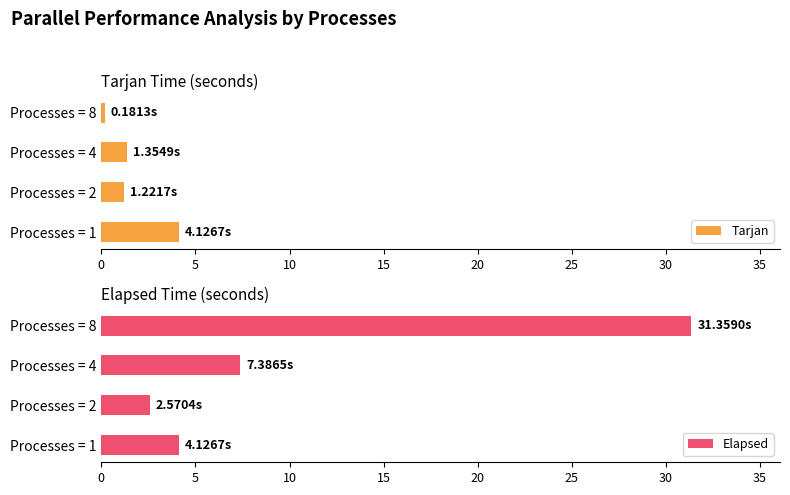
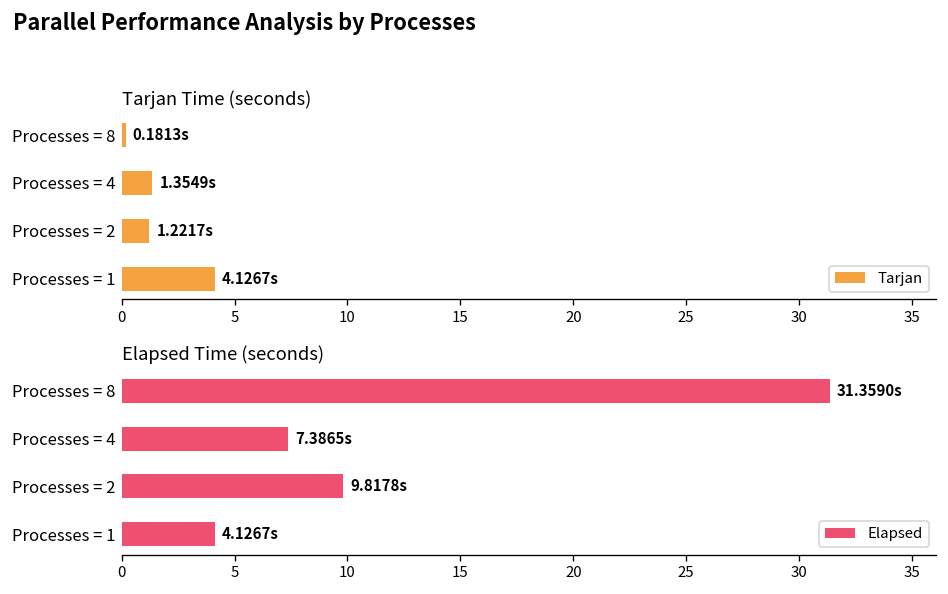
Elapsed Time (seconds), Processes = 2: 2.5704s -> 9.8178s
